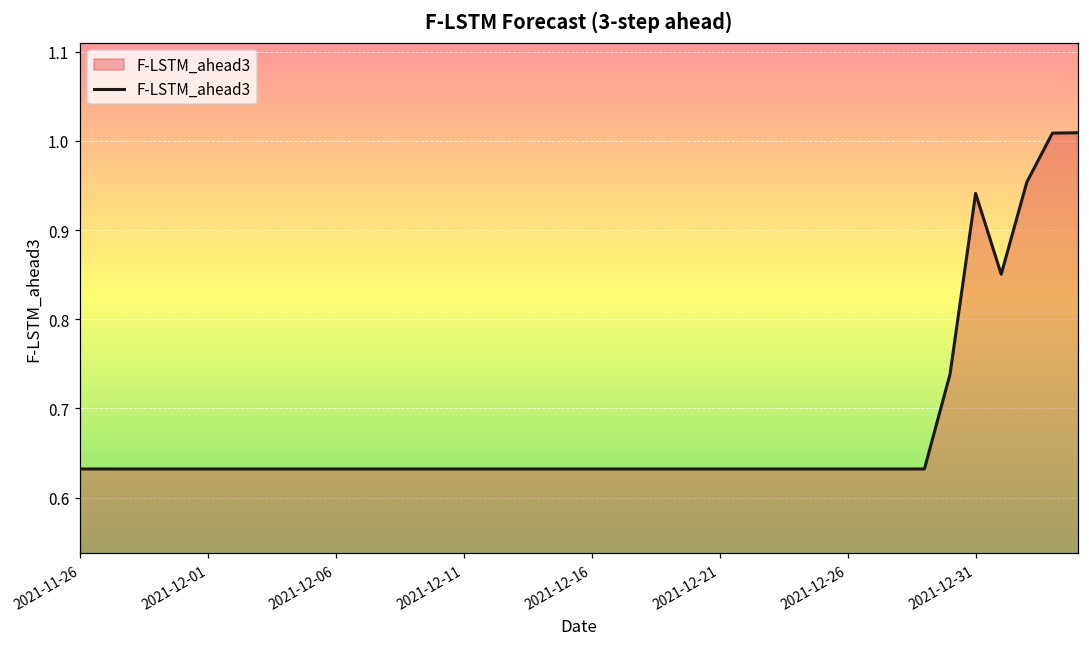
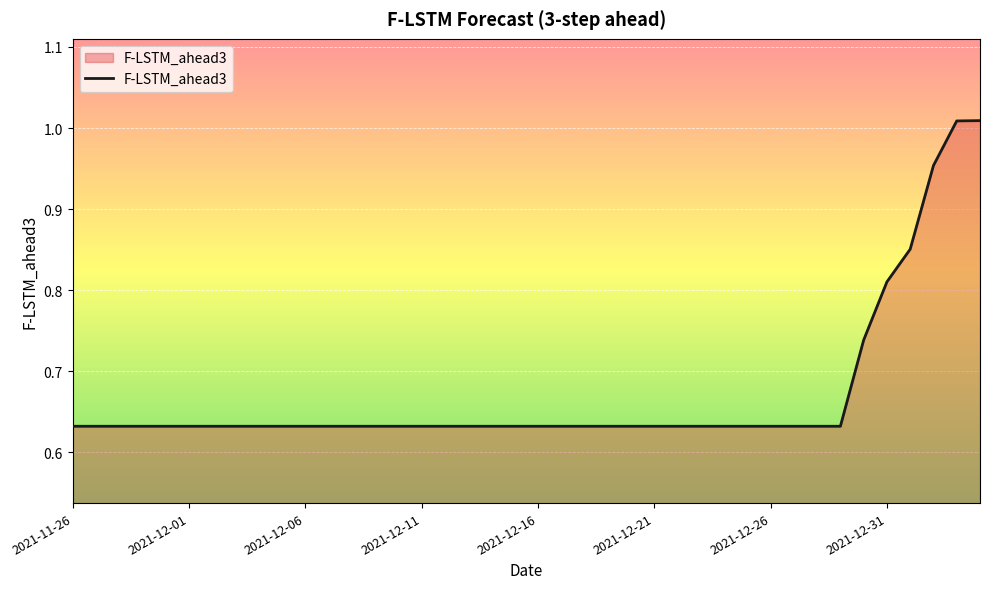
2021-12-31: 0.94 -> 0.81
